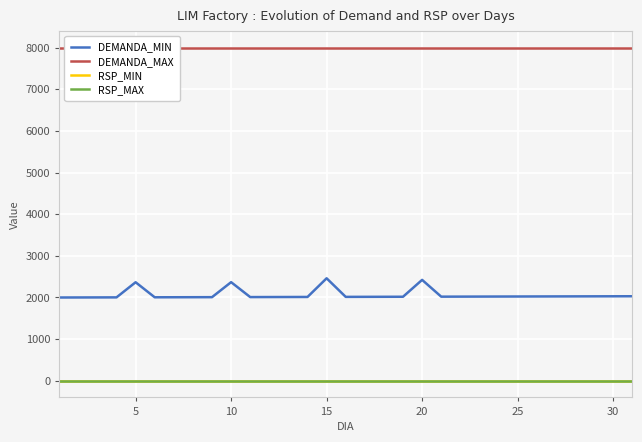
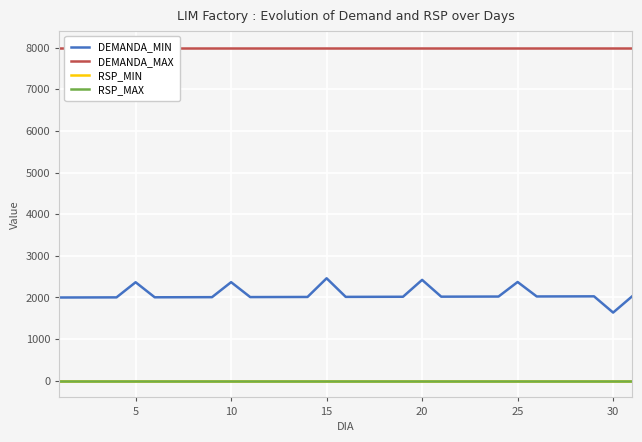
DEMANDA_MIN, 25: 2000 -> 2400
DEMANDA_MIN, 30: 2000 -> 1600
